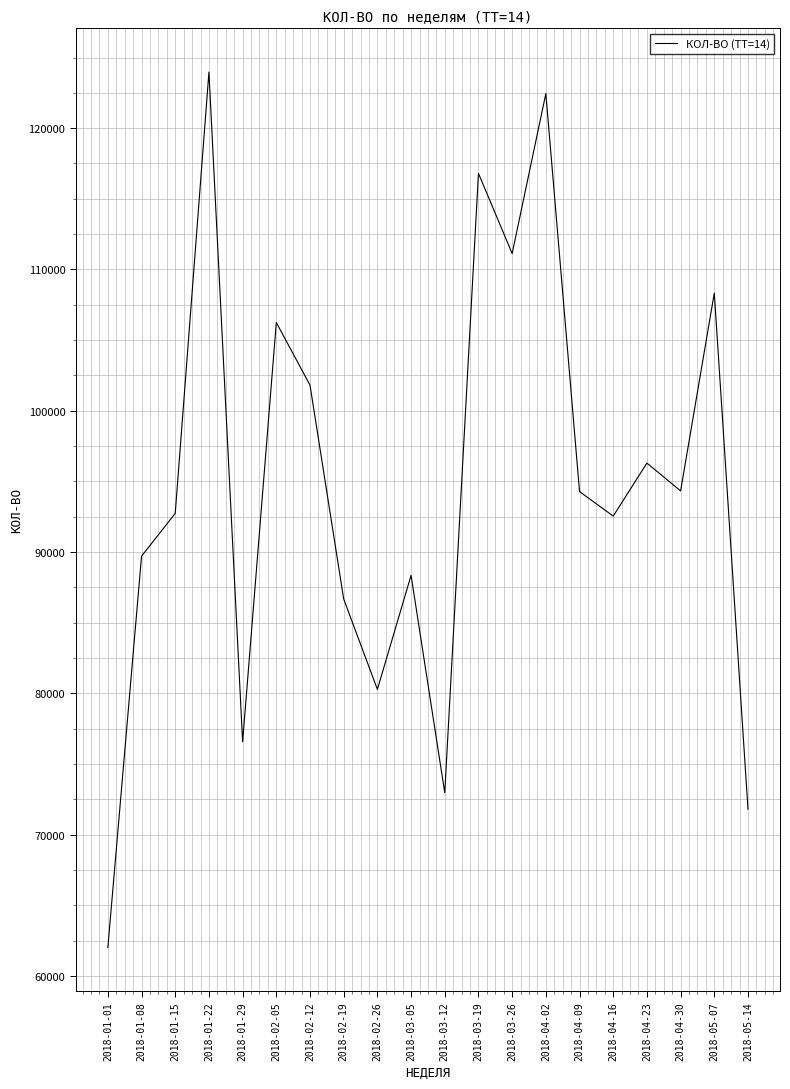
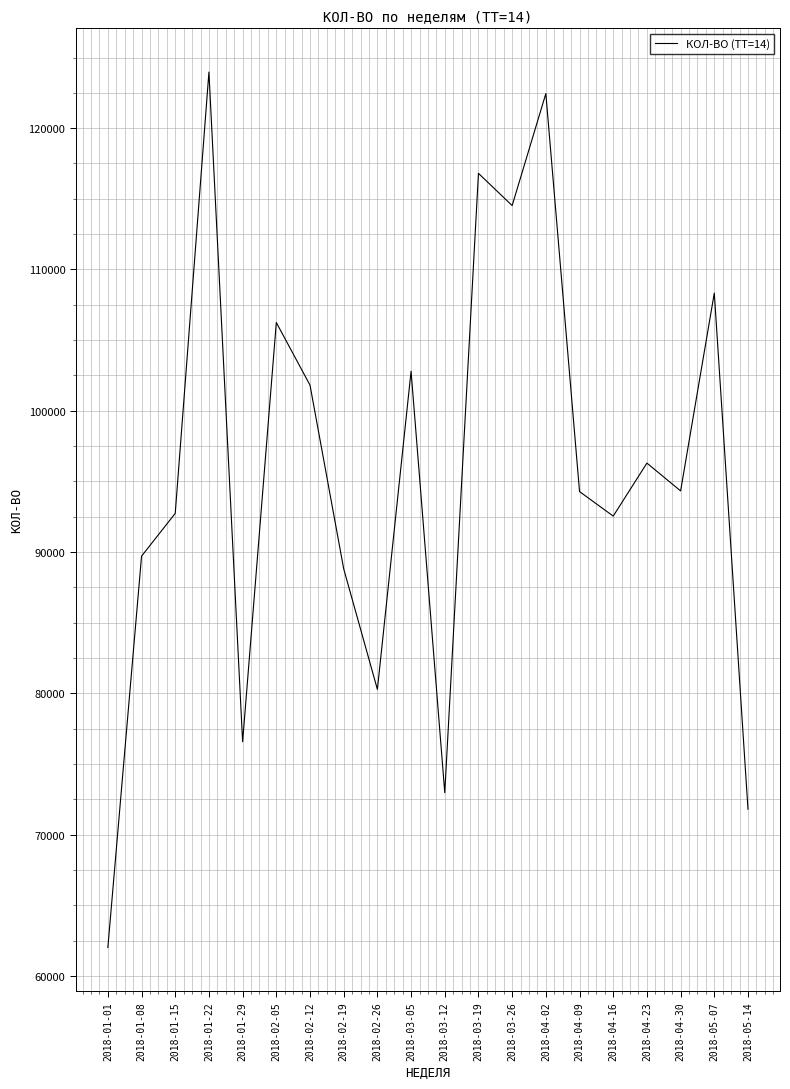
2018-02-19: 86700 -> 88800
2018-03-05: 88400 -> 102800
2018-03-26: 111100 -> 114500
